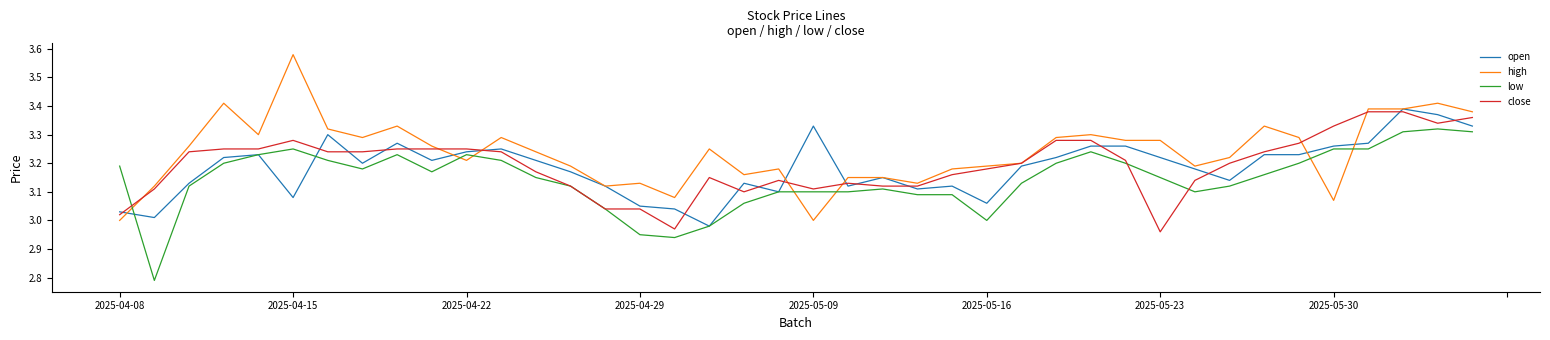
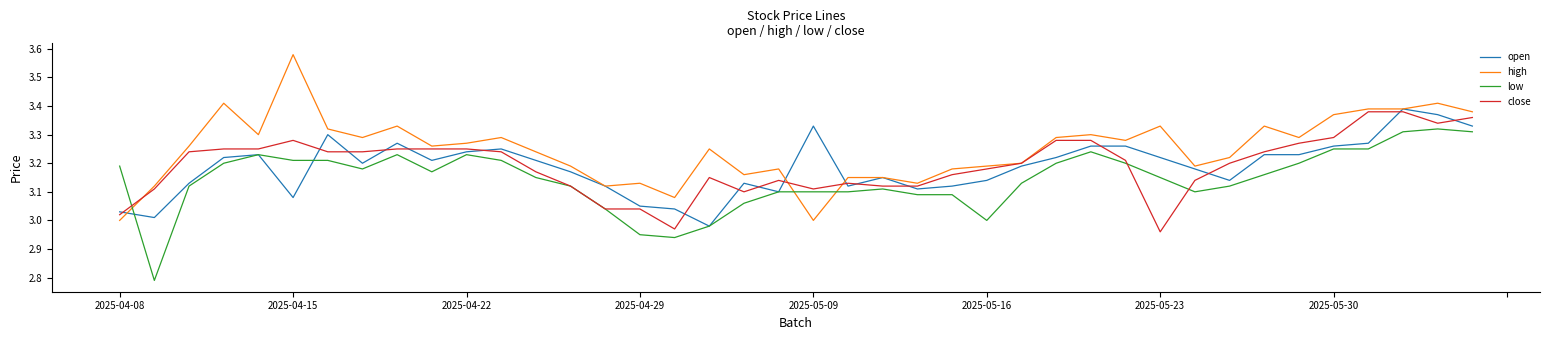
low, 2025-04-15: 3.25 -> 3.21
high, 2025-04-22: 3.21 -> 3.27
open, 2025-05-16: 3.06 -> 3.14
high, 2025-05-23: 3.28 -> 3.33
high, 2025-05-30: 3.07 -> 3.37
close, 2025-05-30: 3.33 -> 3.29
